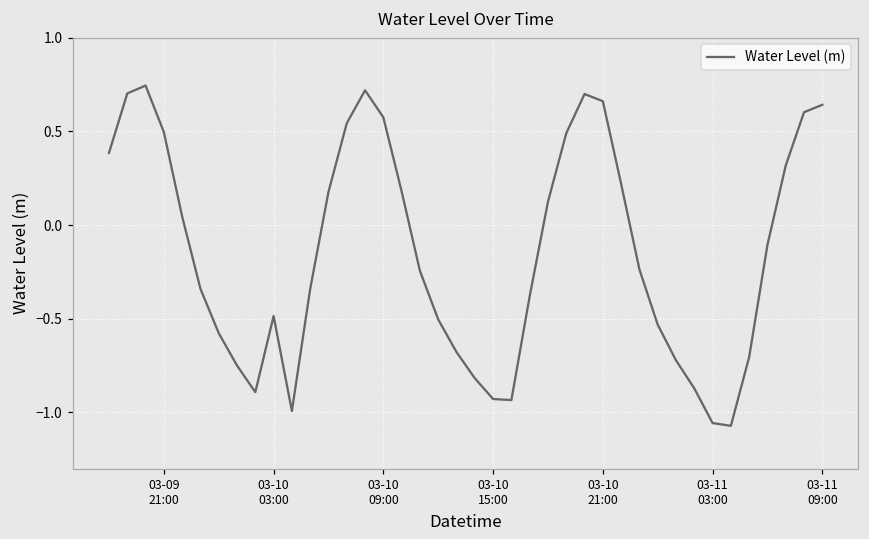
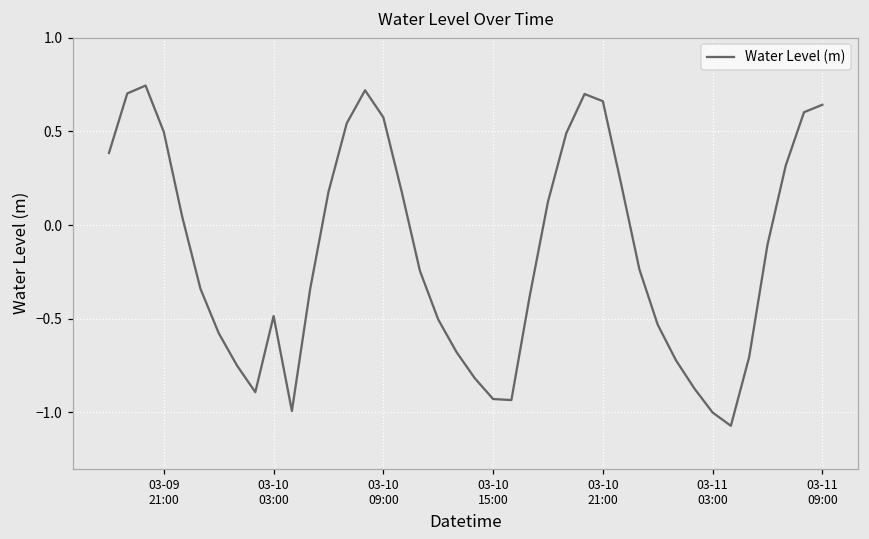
03-11 03:00: -1.06 -> -1.00
